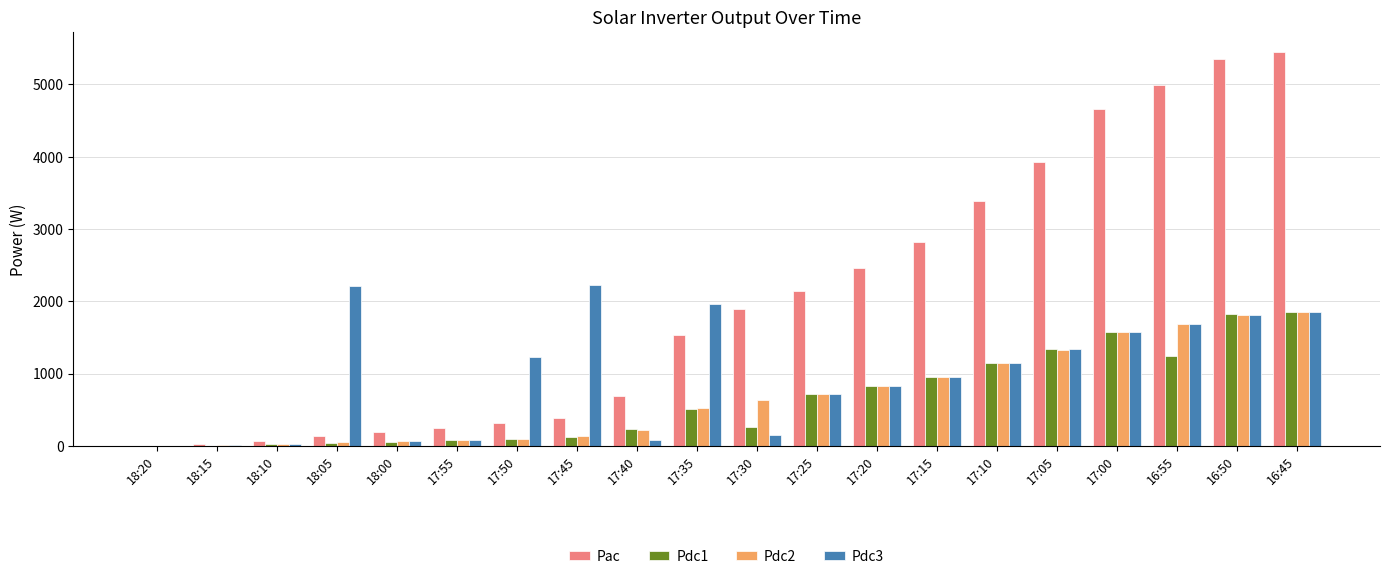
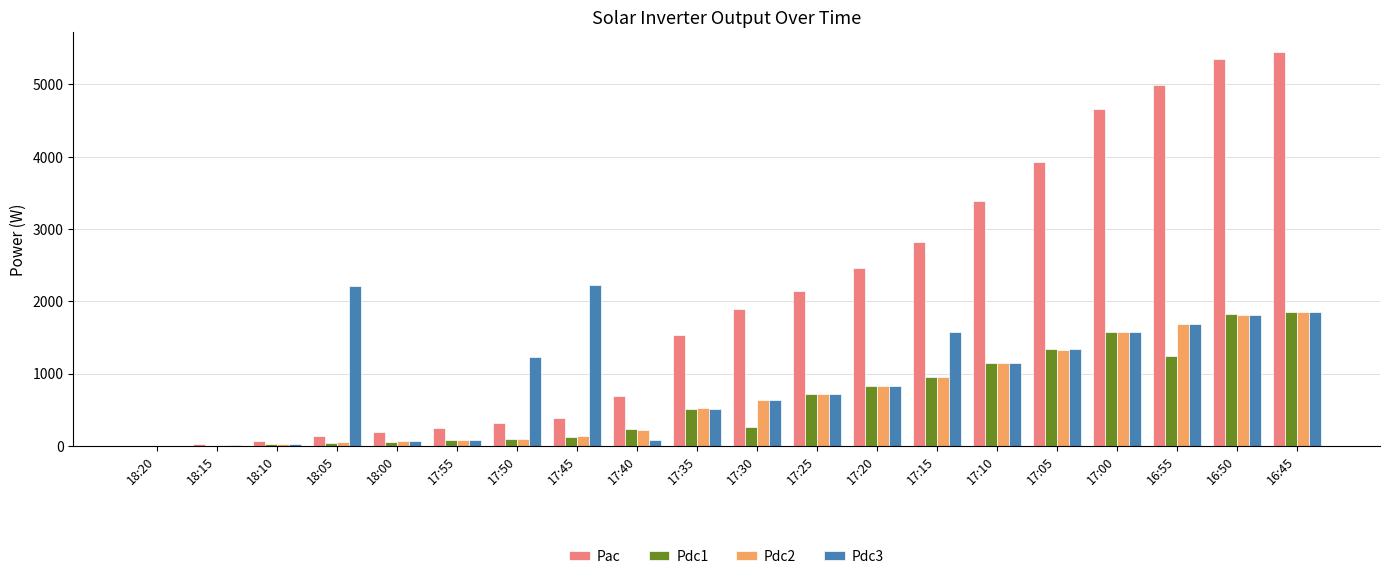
Pdc3, 17:35: 2000 -> 500
Pdc3, 17:30: 200 -> 600
Pdc3, 17:15: 1000 -> 1600
